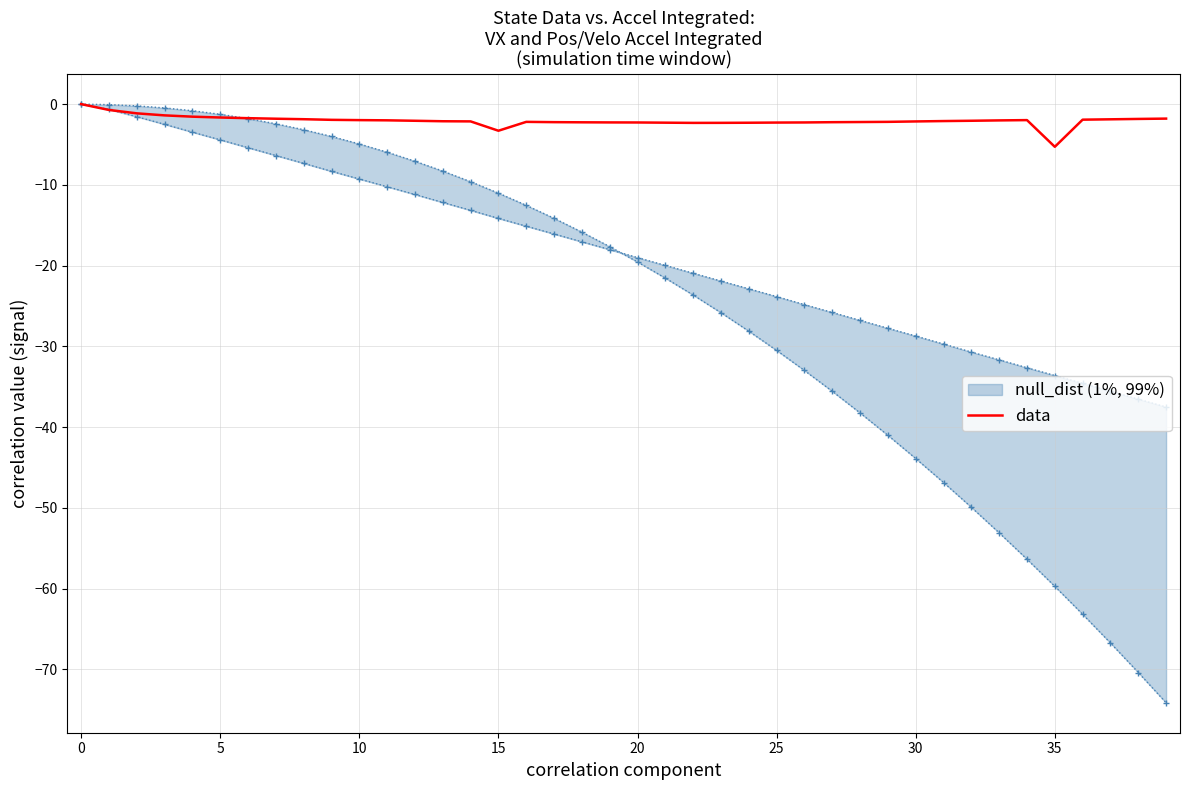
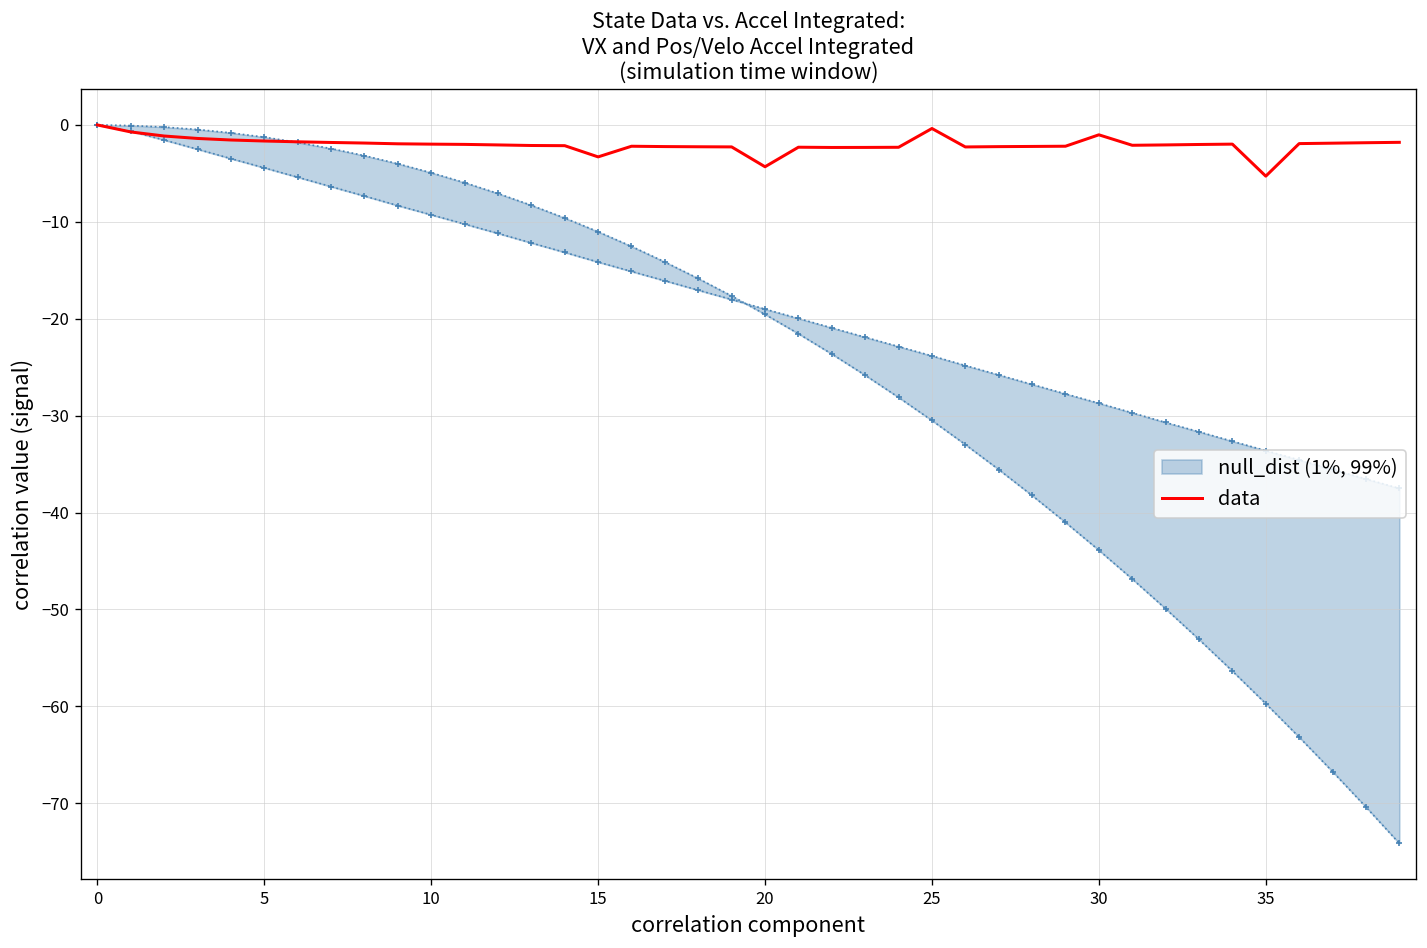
data, 20: -2 -> -4
data, 25: -2 -> 0
data, 30: -2 -> -1
